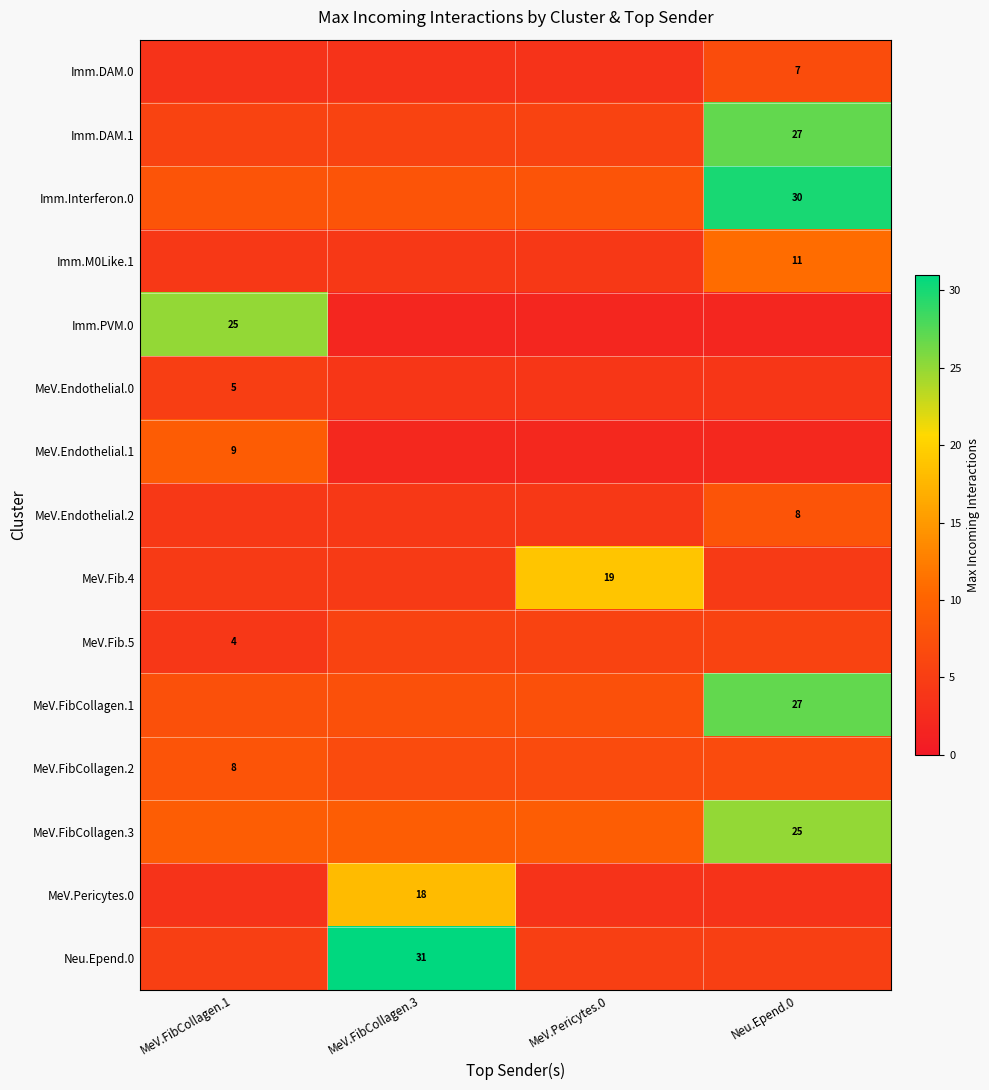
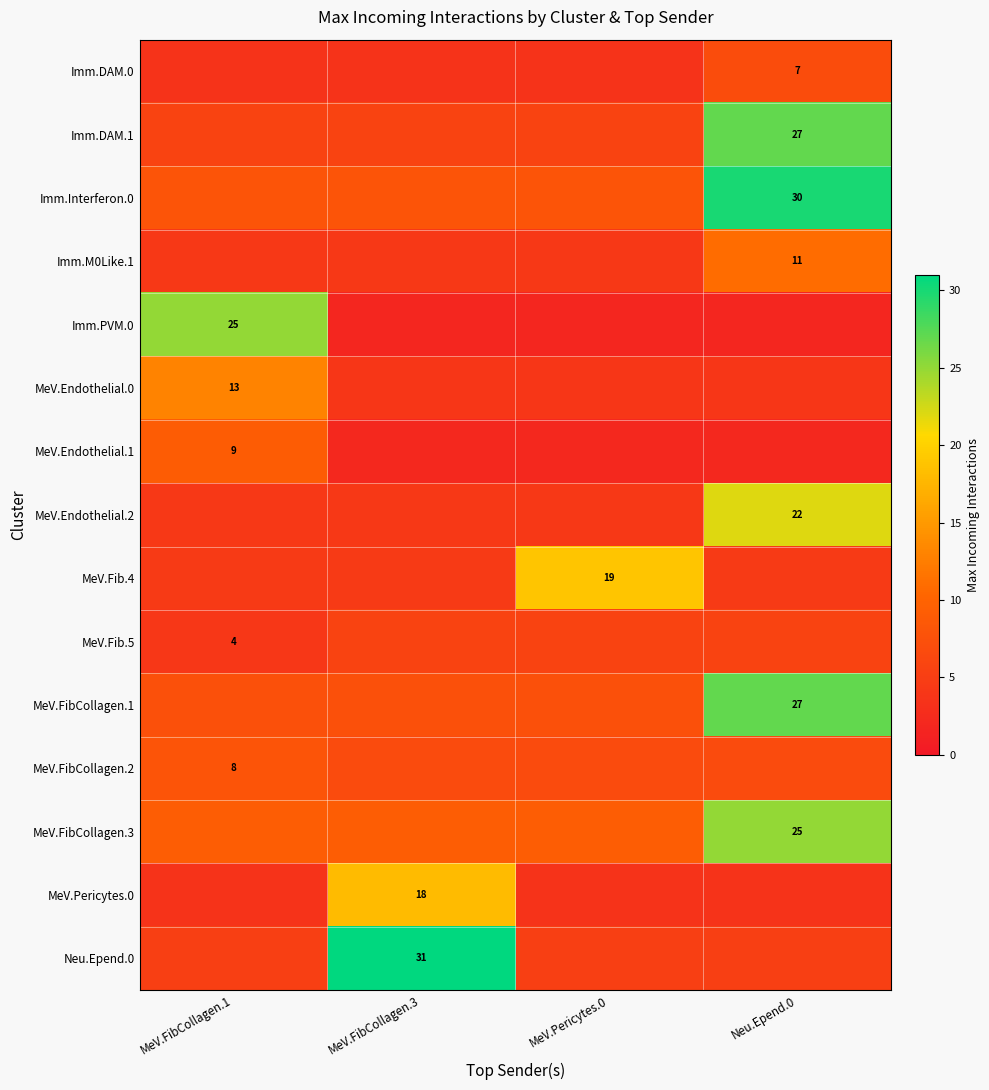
MeV.Endothelial.0, MeV.FibCollagen.1: 5 -> 13
MeV.Endothelial.2, Neu.Epend.0: 8 -> 22
